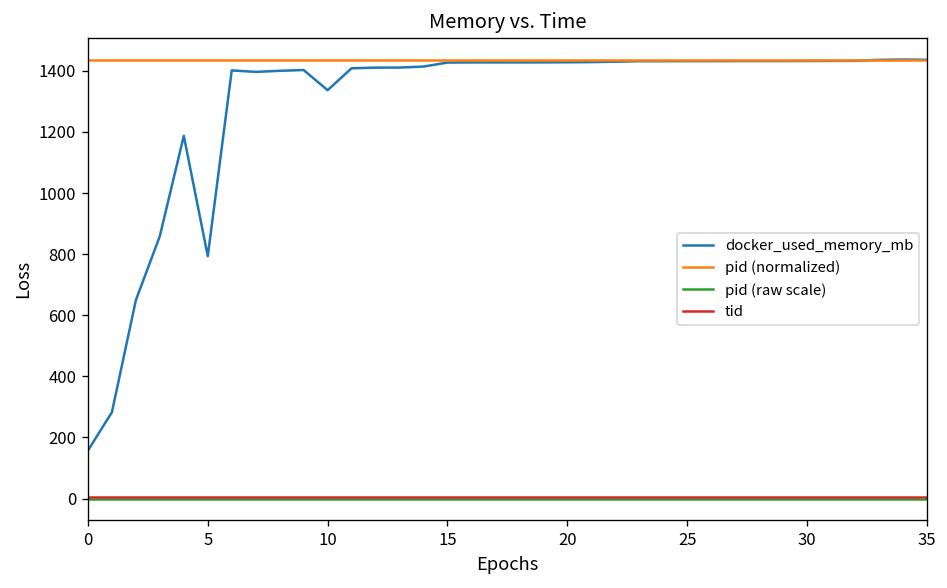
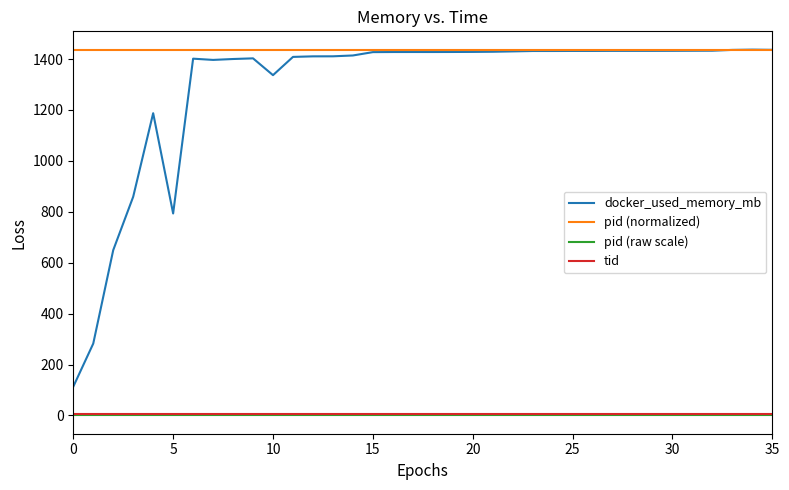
docker_used_memory_mb, 0: 160 -> 110
